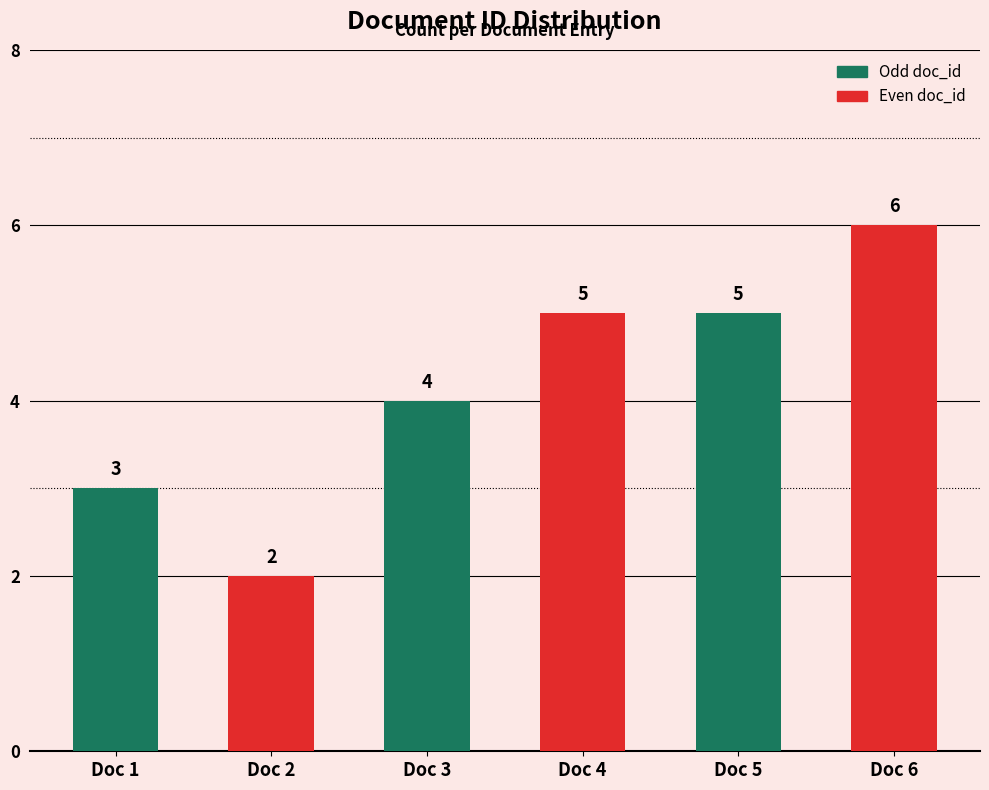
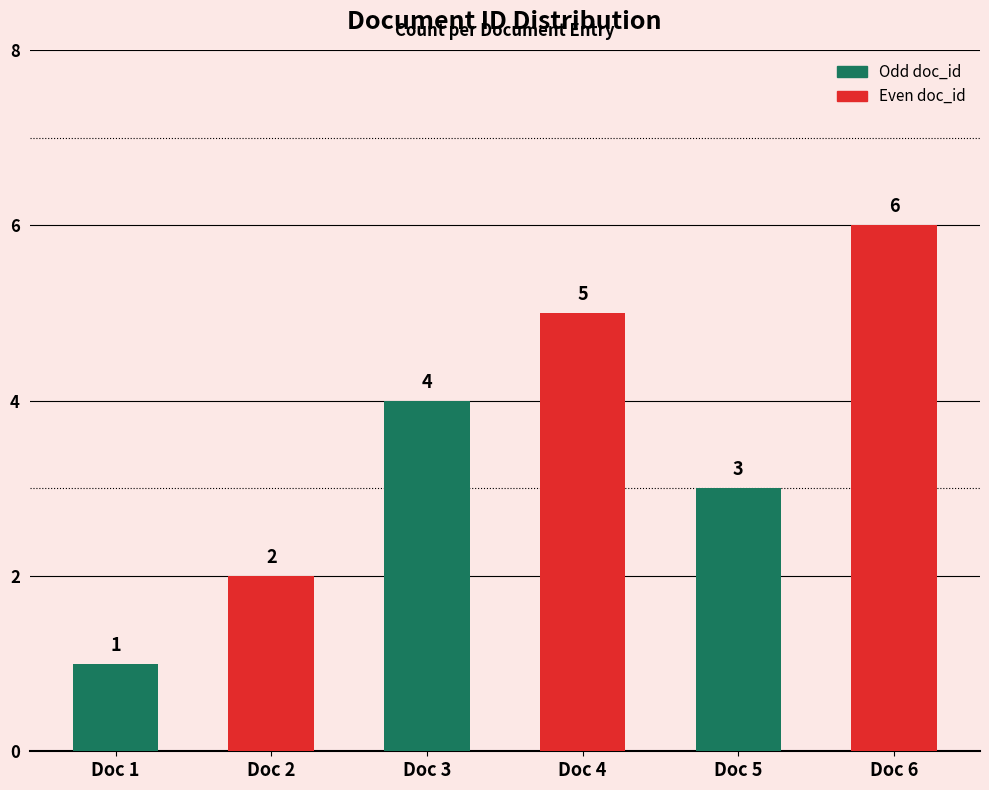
Doc 1: 3 -> 1
Doc 5: 5 -> 3
